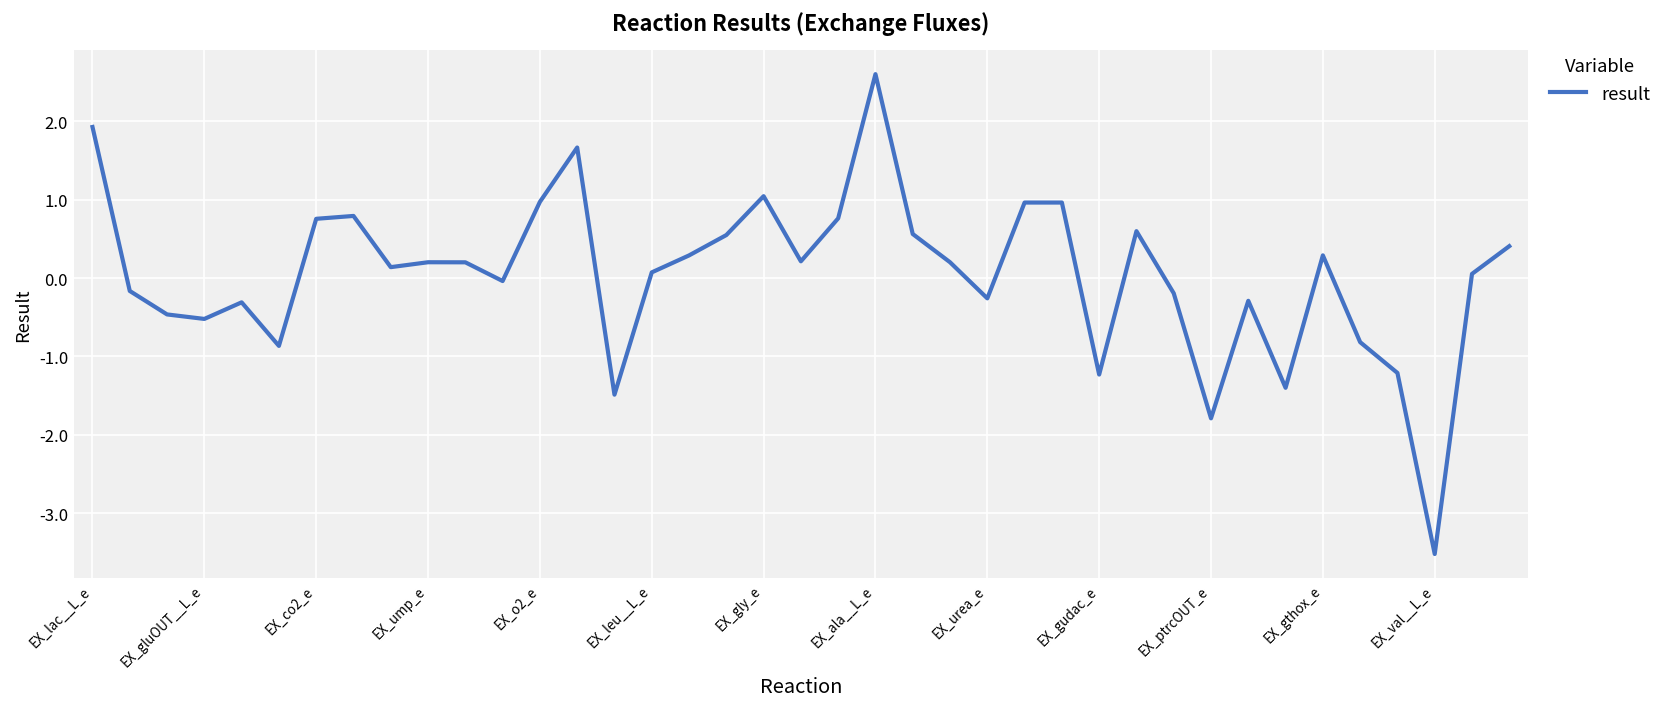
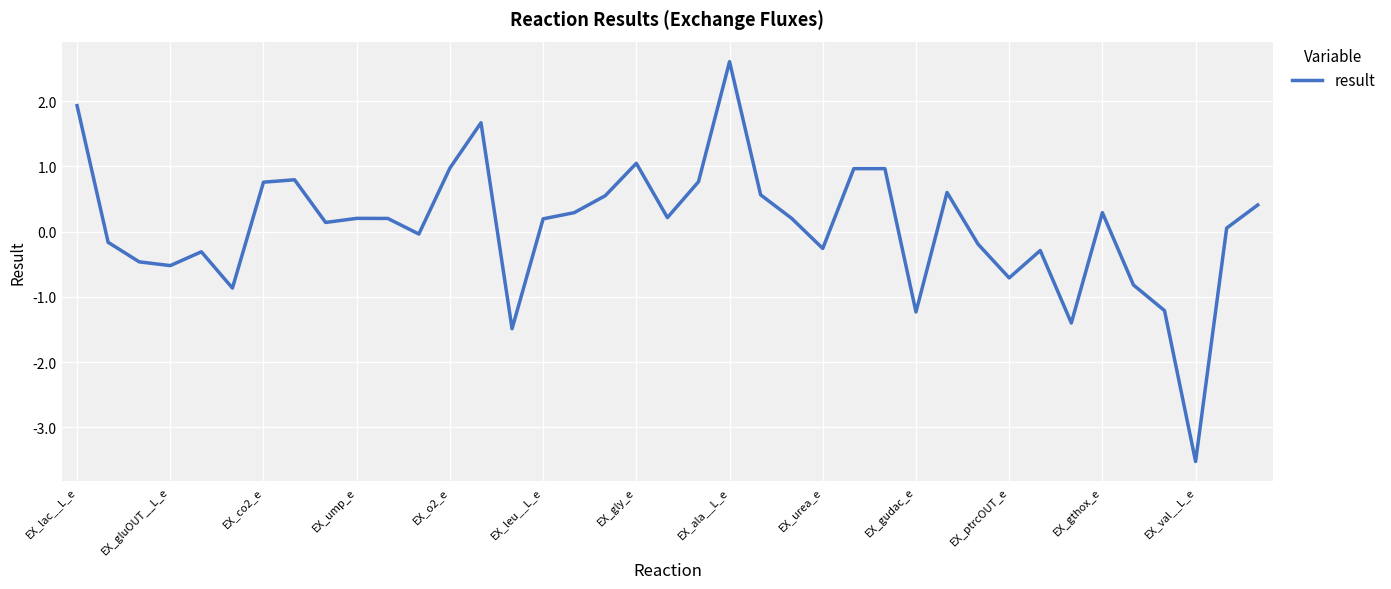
EX_leu__L_e: 0.1 -> 0.2
EX_ptrcOUT_e: -1.8 -> -0.7
